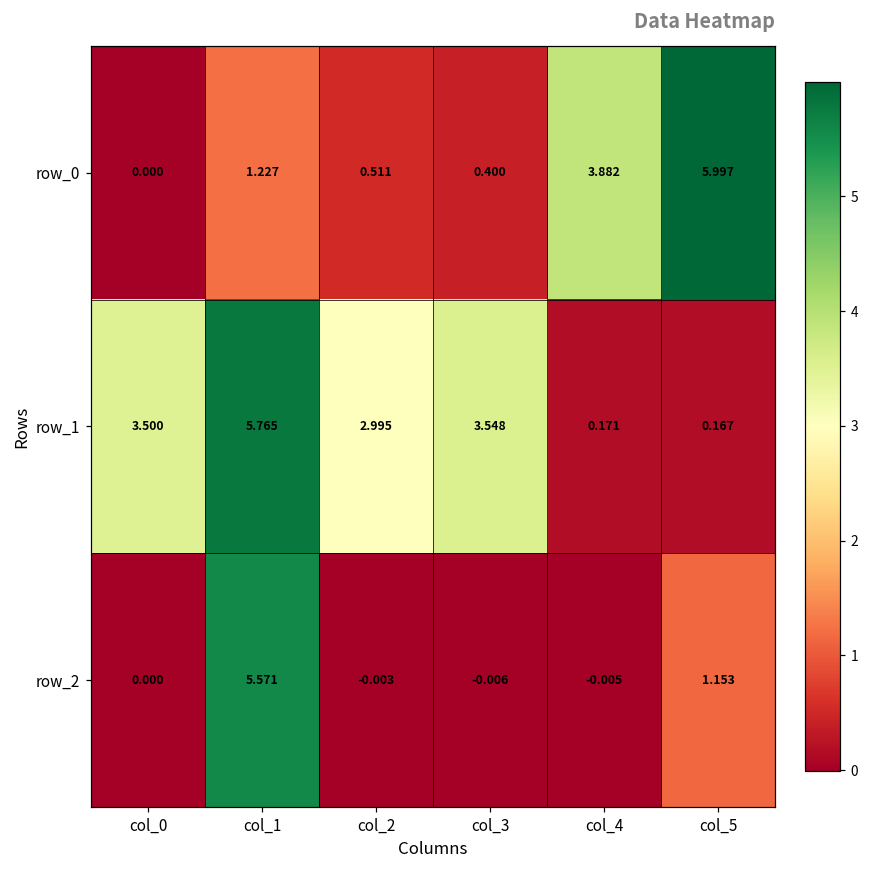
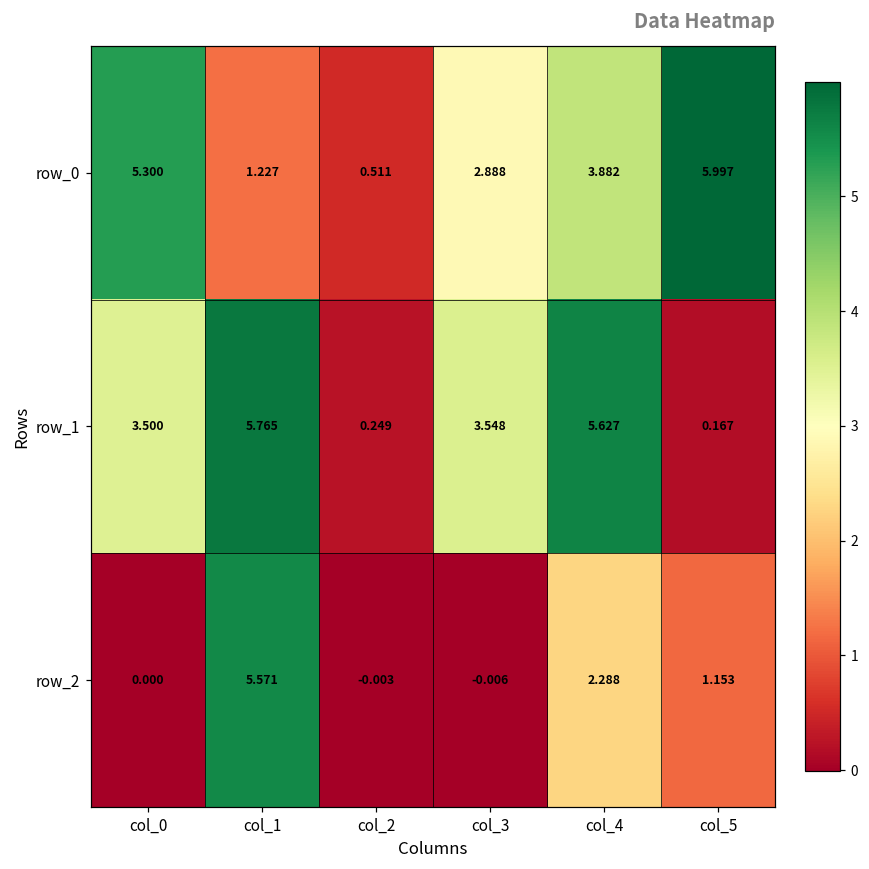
row_0, col_0: 0.000 -> 5.300
row_0, col_3: 0.400 -> 2.888
row_1, col_2: 2.995 -> 0.249
row_1, col_4: 0.171 -> 5.627
row_2, col_4: -0.005 -> 2.288
